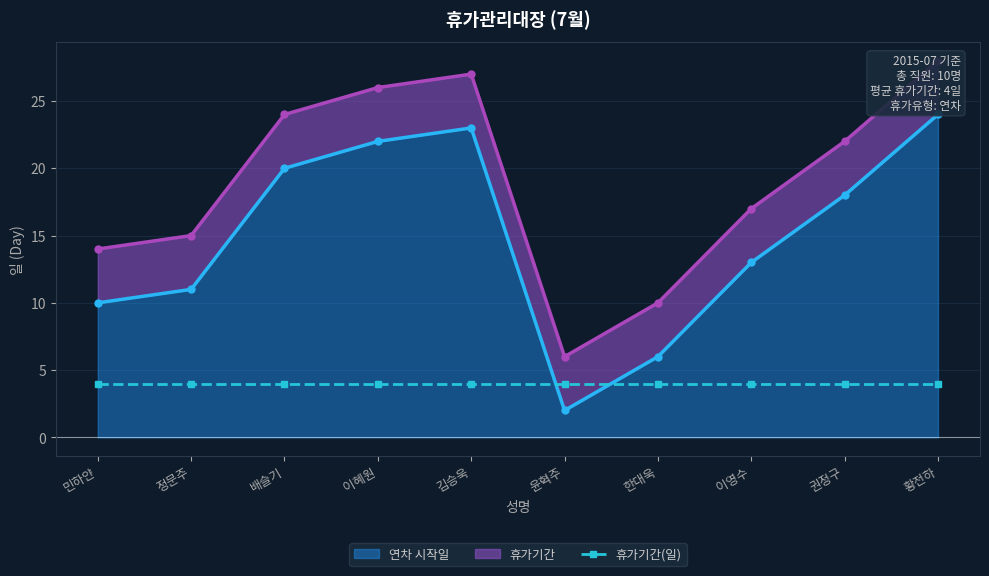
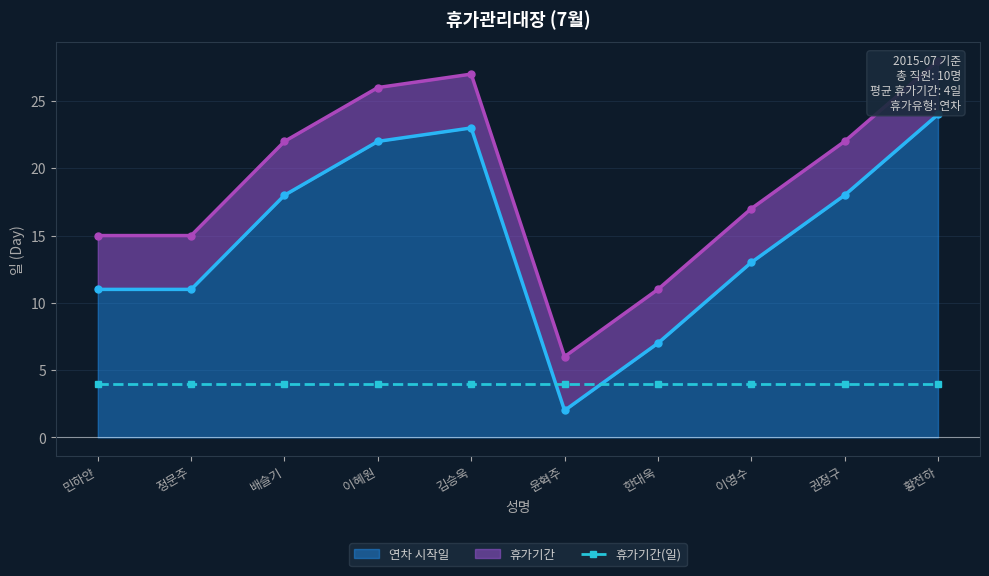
연차 시작일, 민하얀: 10 -> 11
연차 시작일, 배슬기: 20 -> 18
연차 시작일, 한대욱: 6 -> 7
